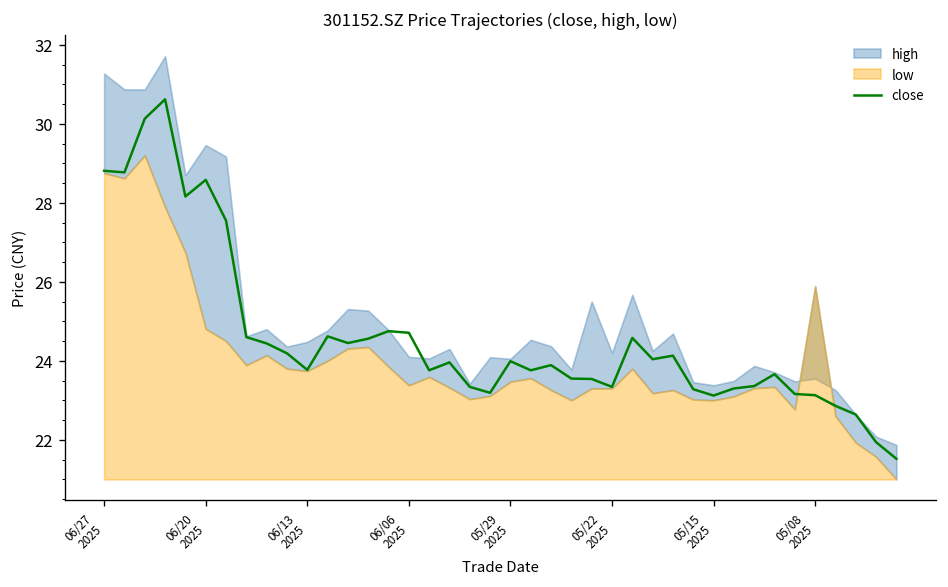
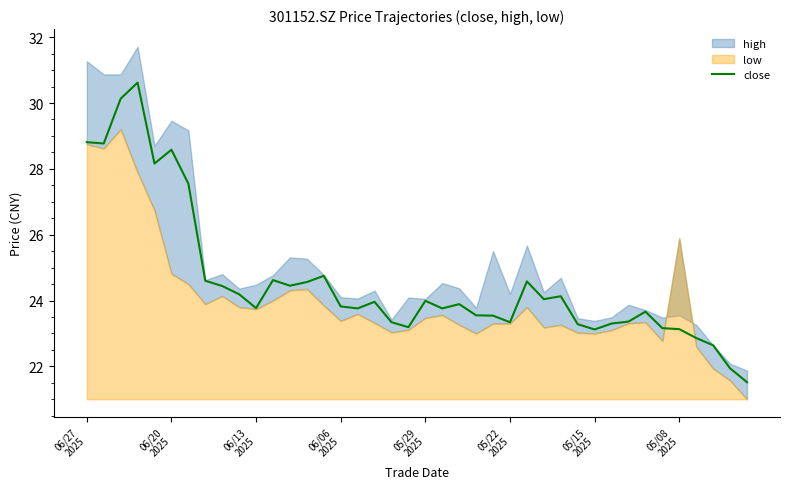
close, 06/06 2025: 24.7 -> 23.8
